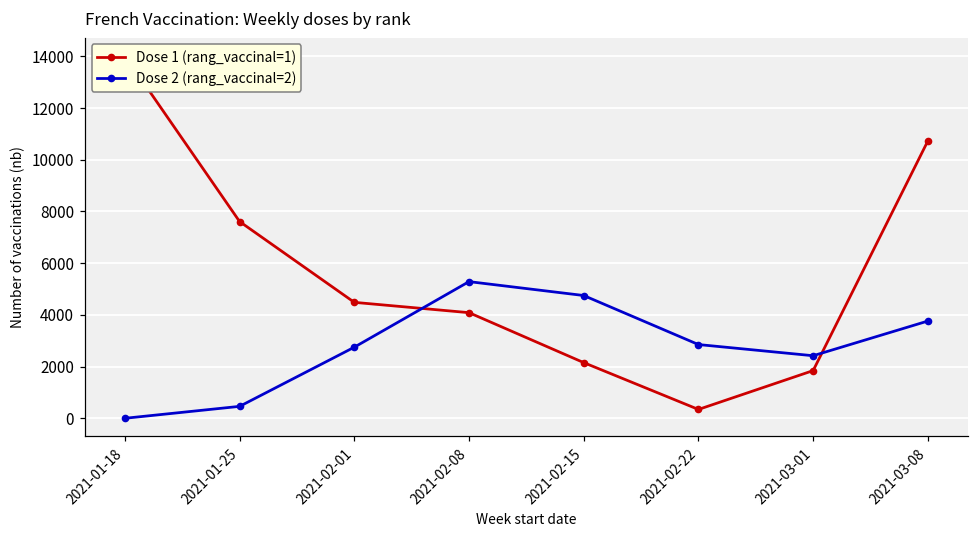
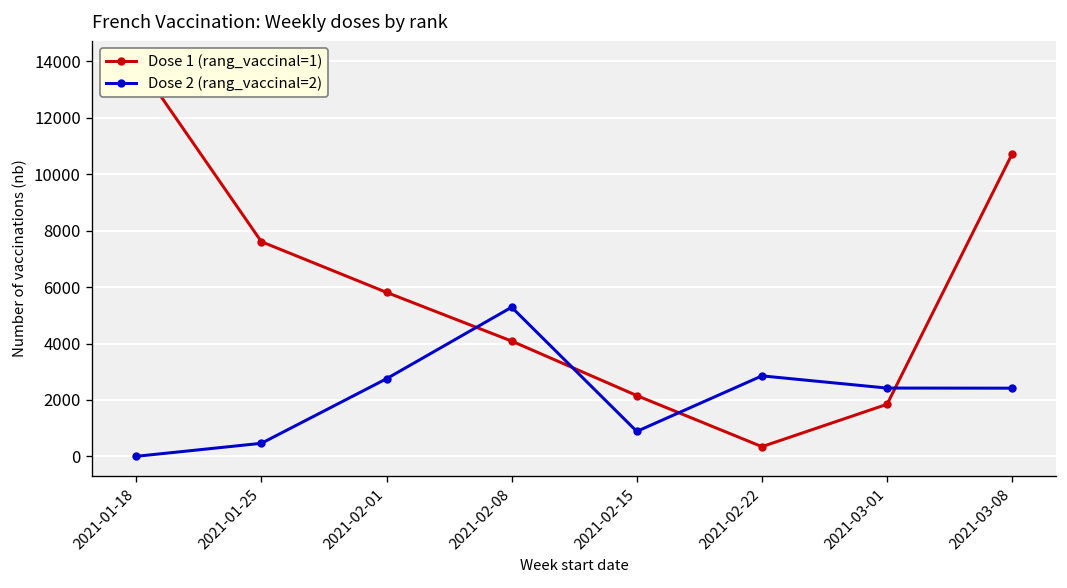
Dose 1 (rang_vaccinal=1), 2021-02-01: 4500 -> 5800
Dose 2 (rang_vaccinal=2), 2021-02-15: 4800 -> 900
Dose 2 (rang_vaccinal=2), 2021-03-08: 3800 -> 2400
